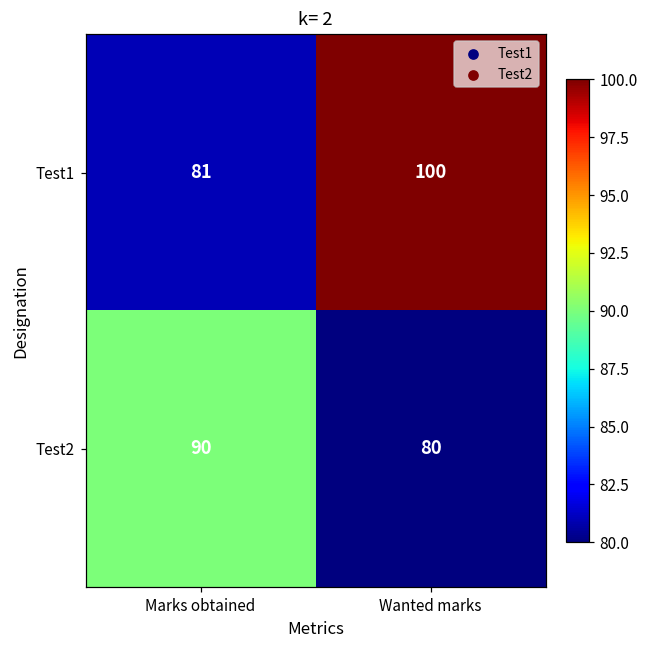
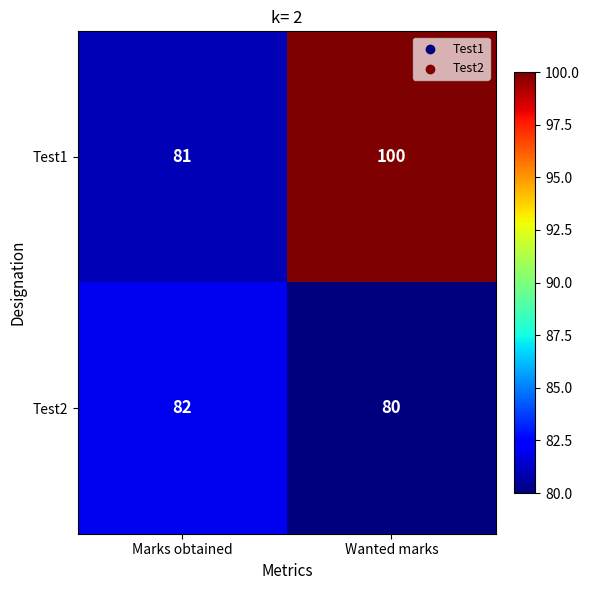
Test2, Marks obtained: 90 -> 82
